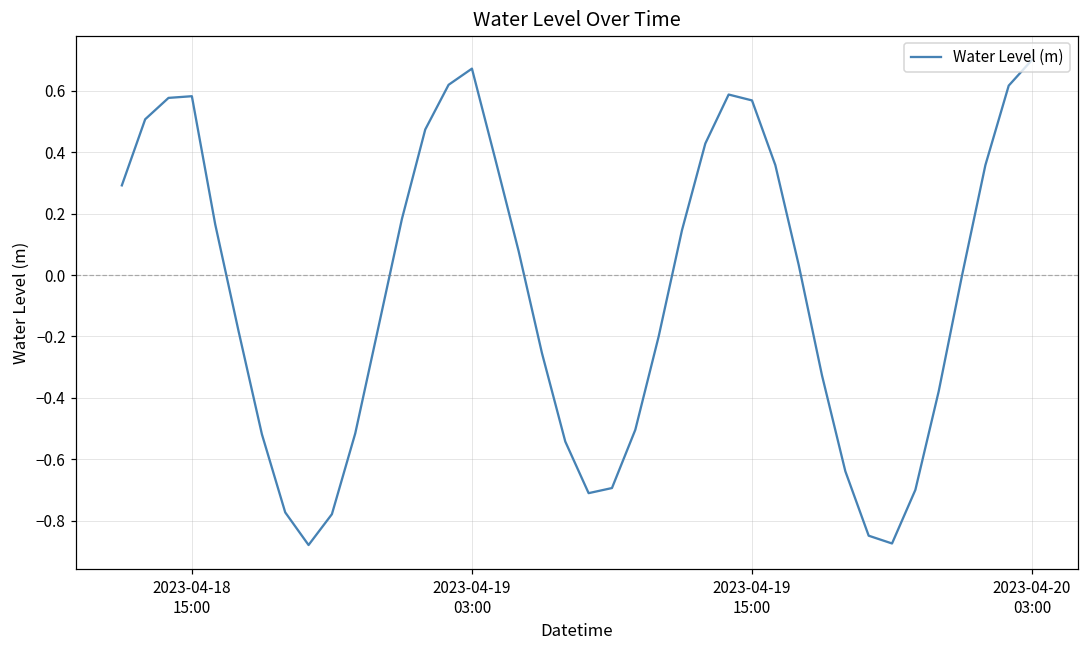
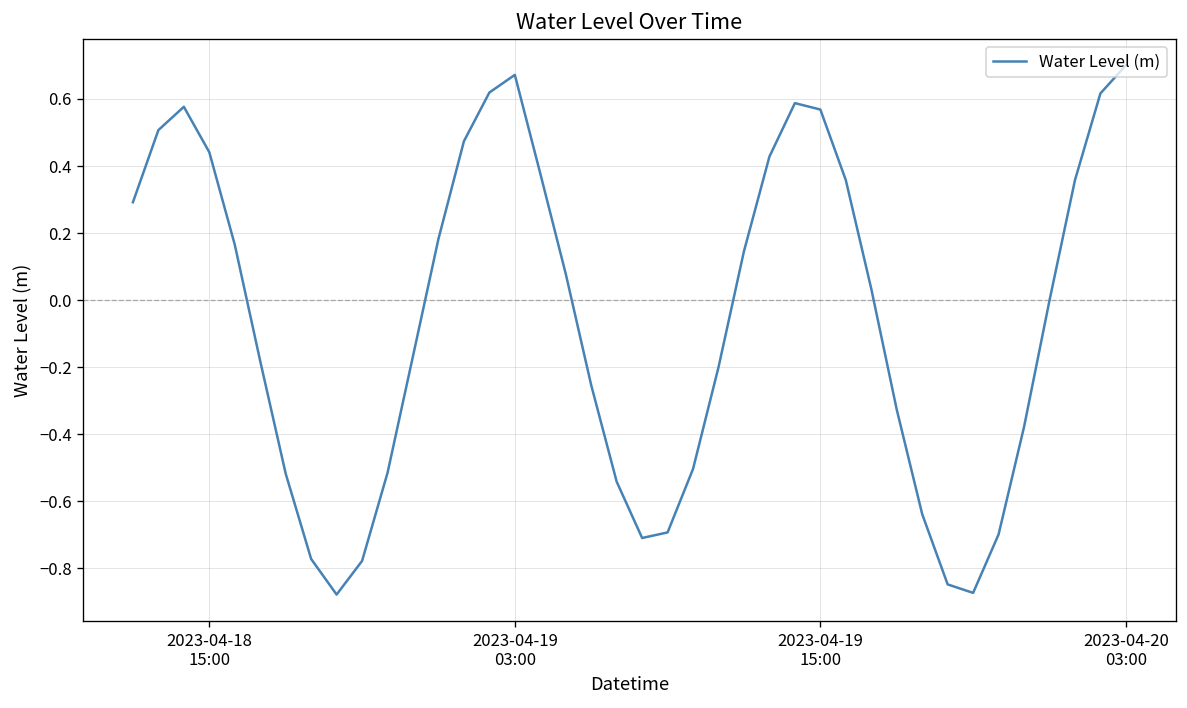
2023-04-18 15:00: 0.58 -> 0.44
